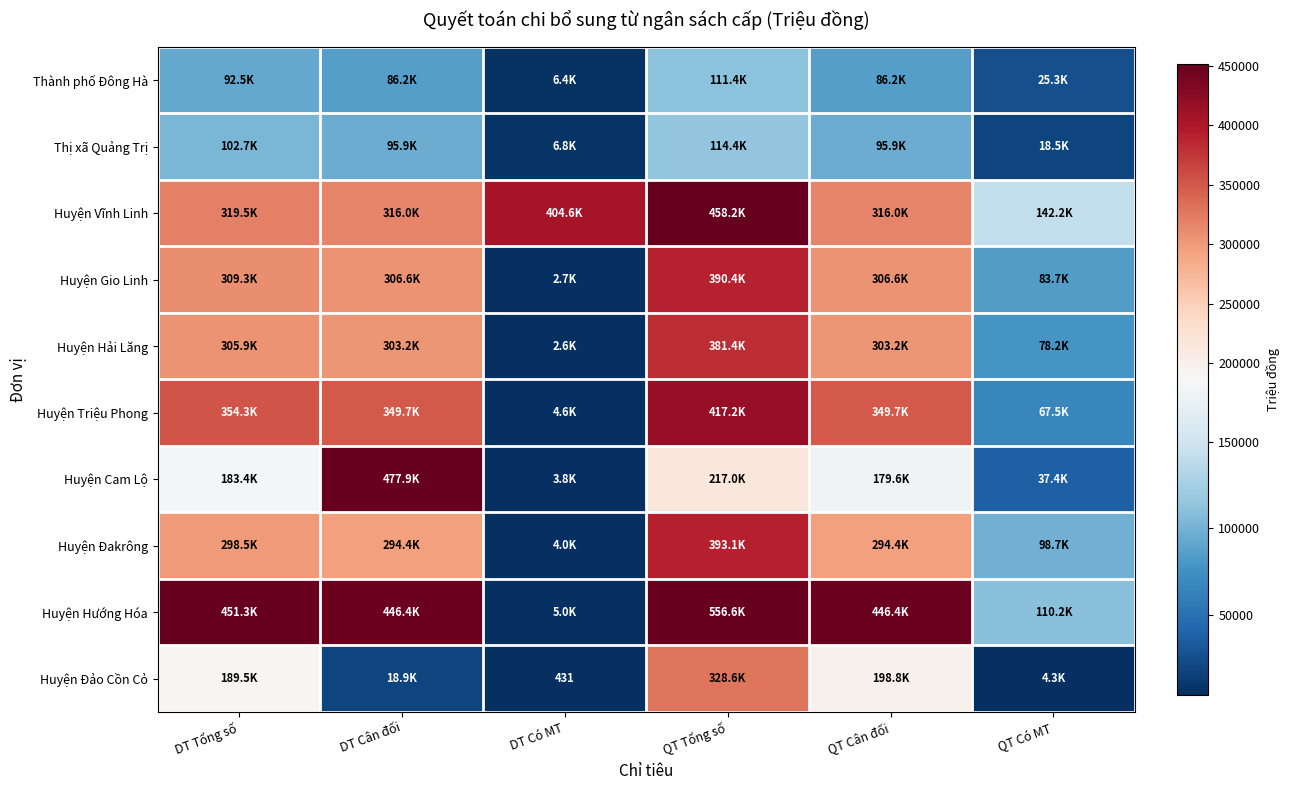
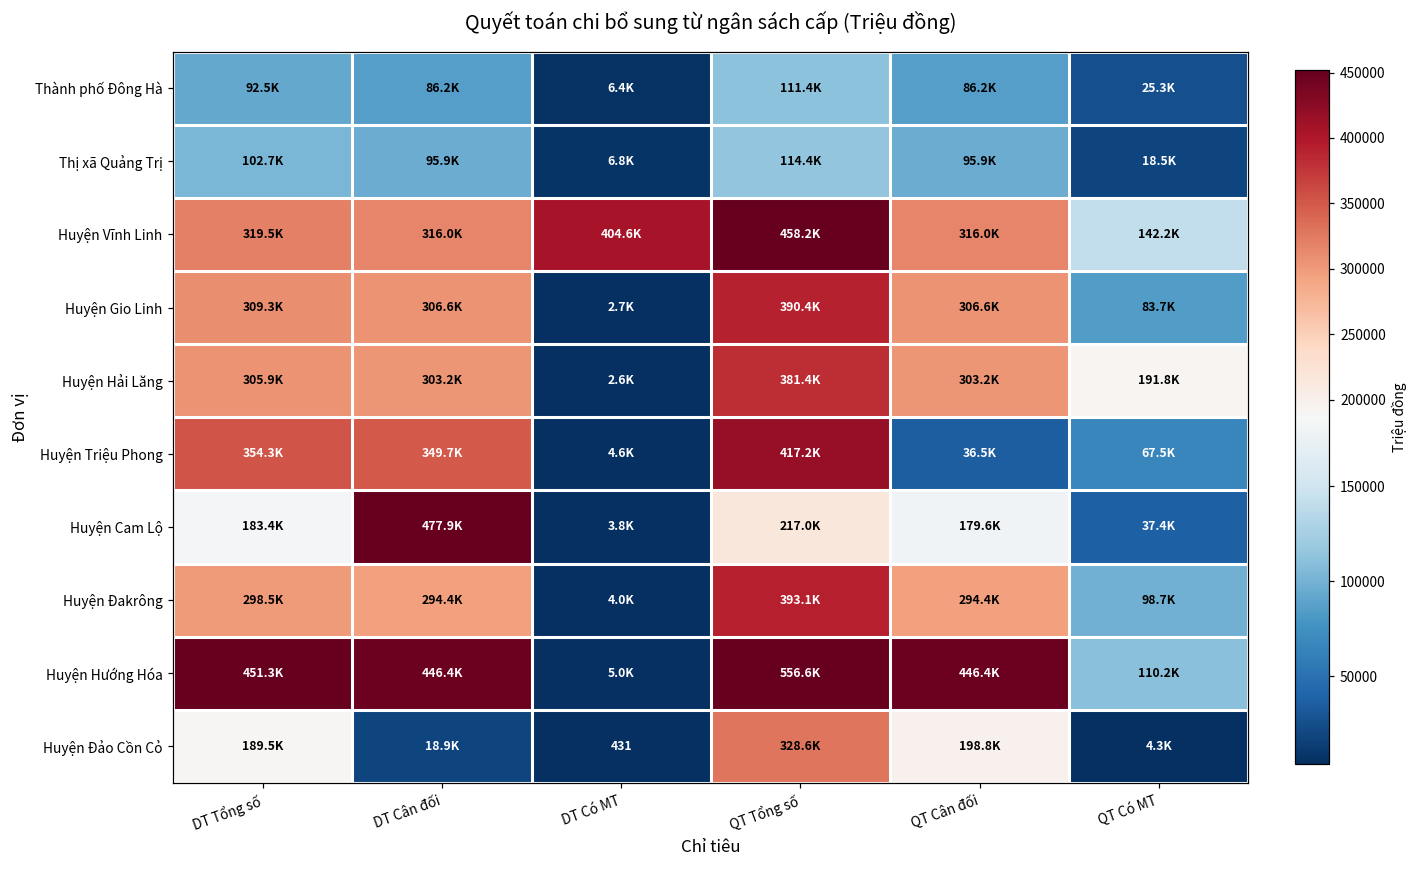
Huyện Hải Lăng, QT Có MT: 78.2K -> 191.8K
Huyện Triệu Phong, QT Cân đối: 349.7K -> 36.5K
